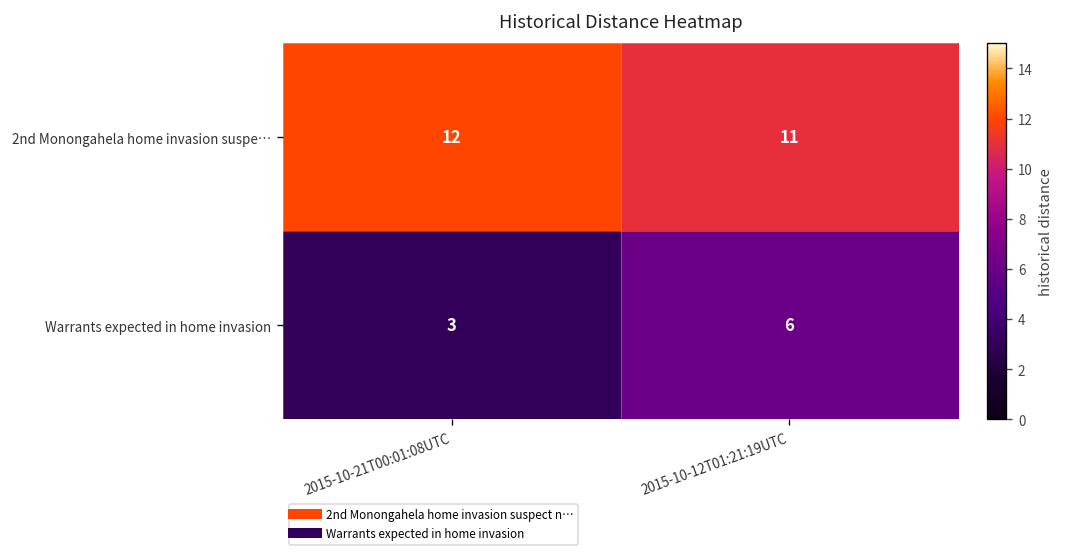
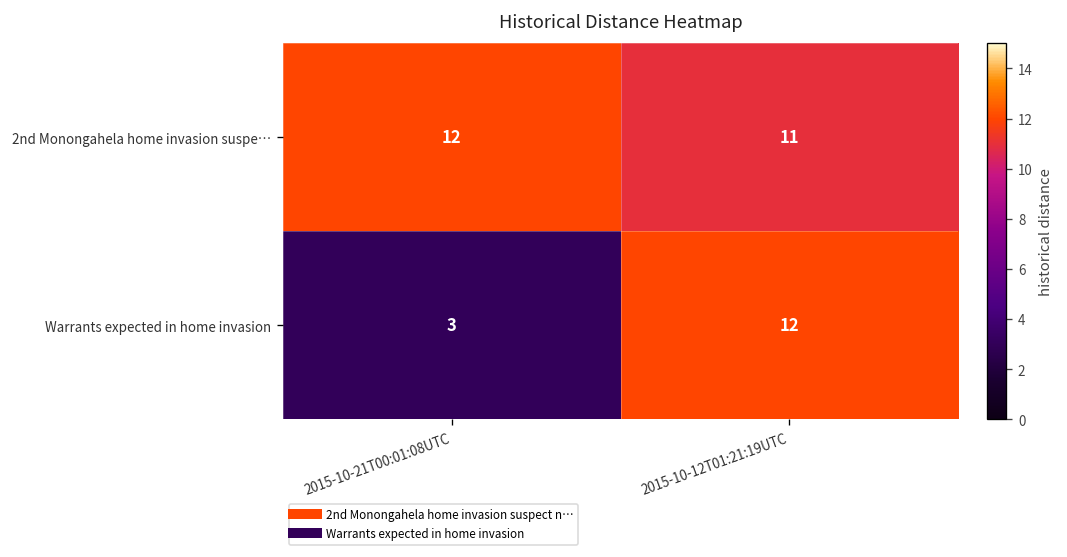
Warrants expected in home invasion, 2015-10-12T01:21:19UTC: 6 -> 12
